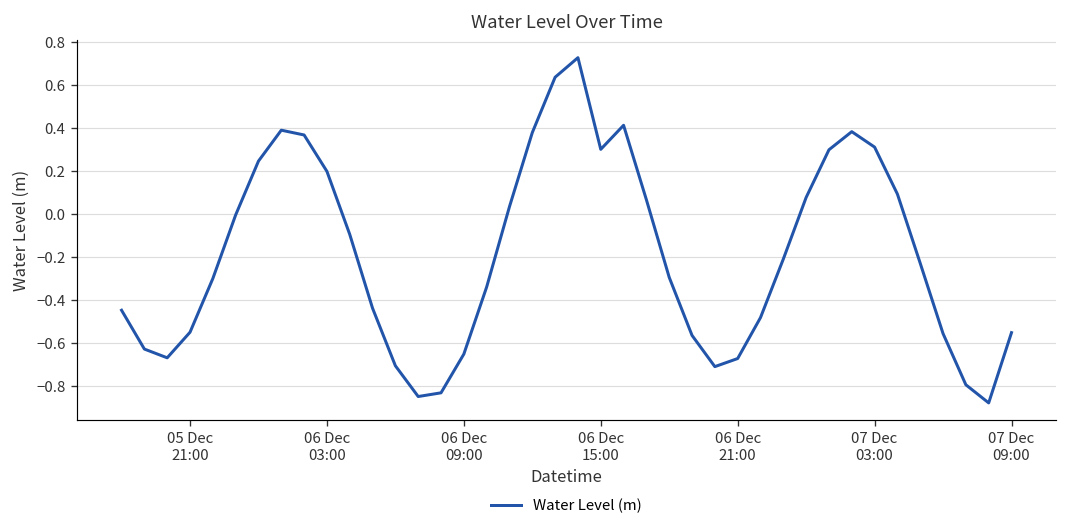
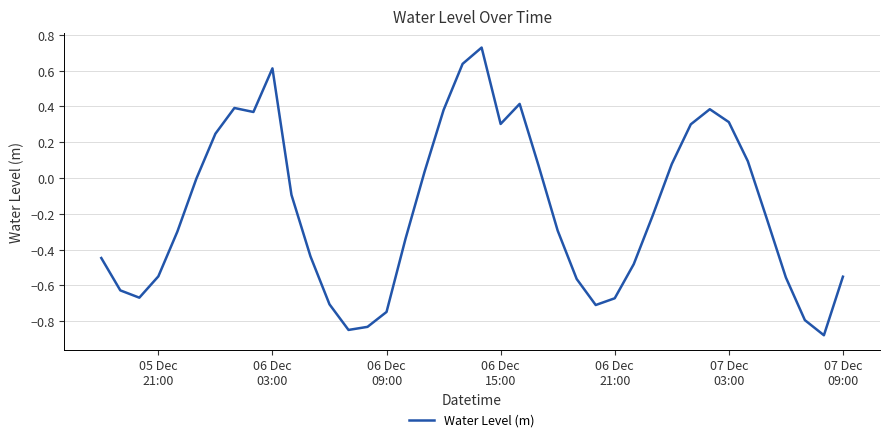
06 Dec 03:00: 0.20 -> 0.61
06 Dec 09:00: -0.65 -> -0.75
